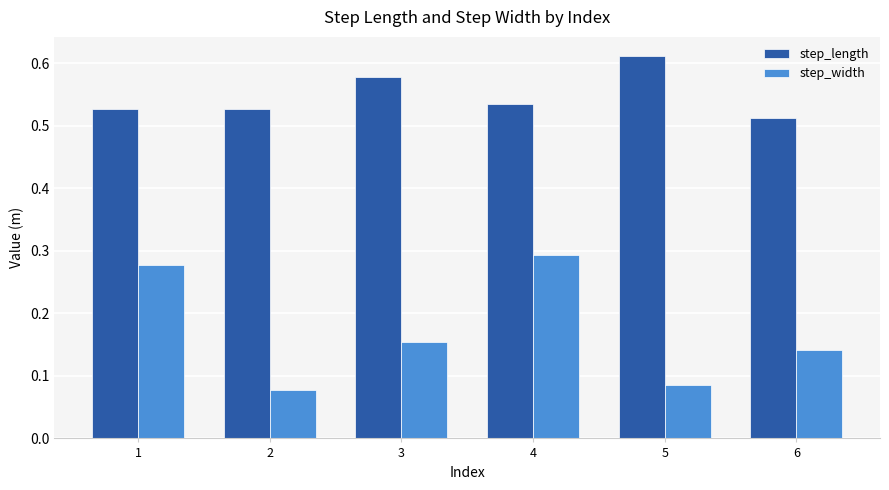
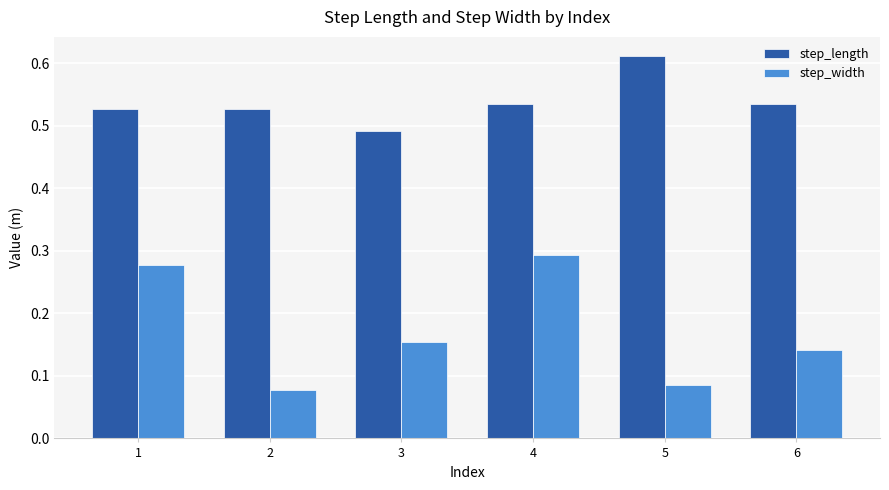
step_length, 3: 0.58 -> 0.49
step_length, 6: 0.51 -> 0.54
